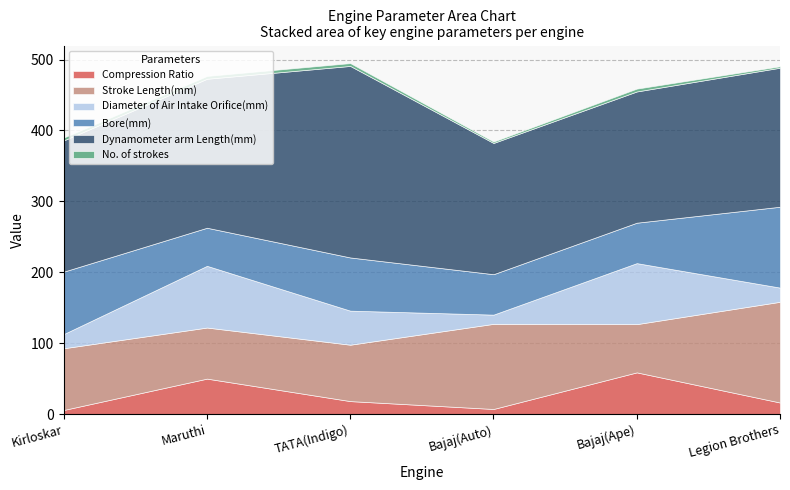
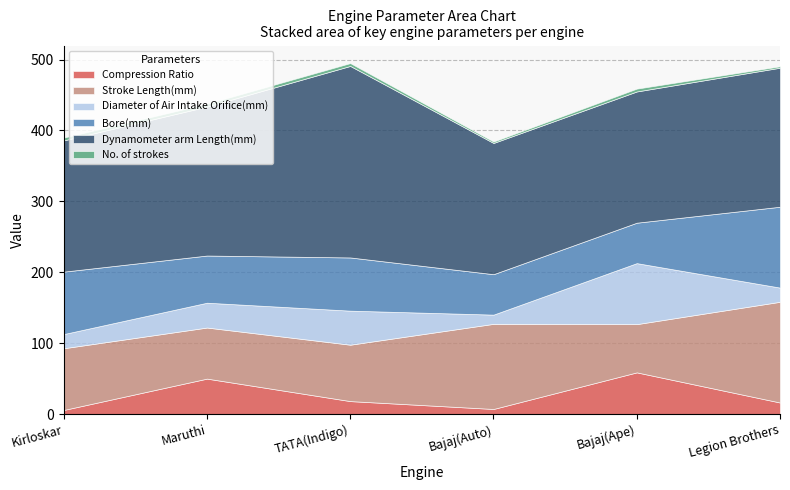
Diameter of Air Intake Orifice(mm), Maruthi: 90 -> 30
Bore(mm), Maruthi: 50 -> 70
